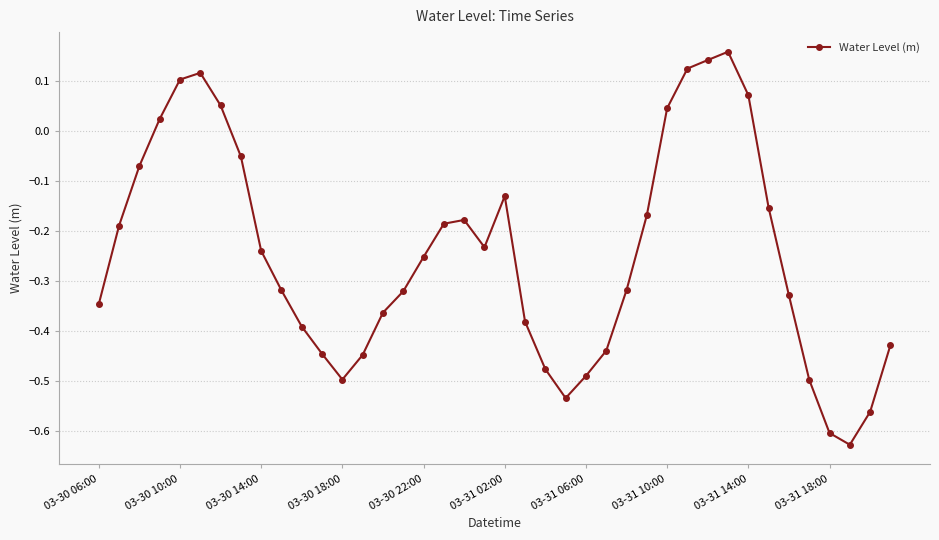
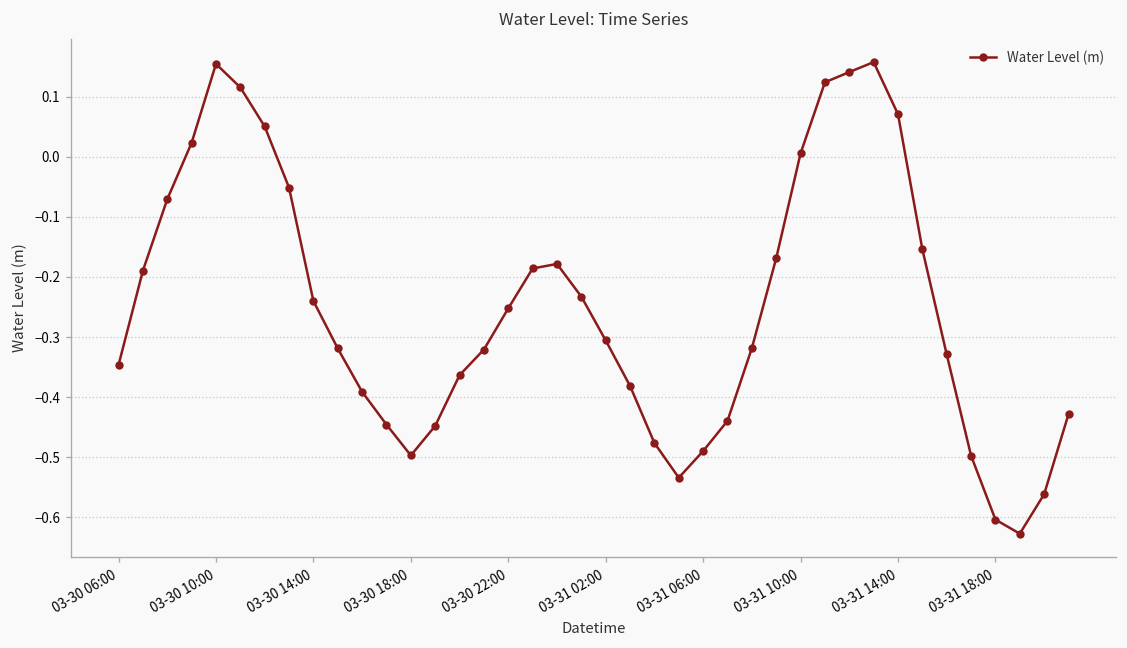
03-30 10:00: 0.10 -> 0.15
03-31 02:00: -0.13 -> -0.31
03-31 10:00: 0.04 -> 0.01
